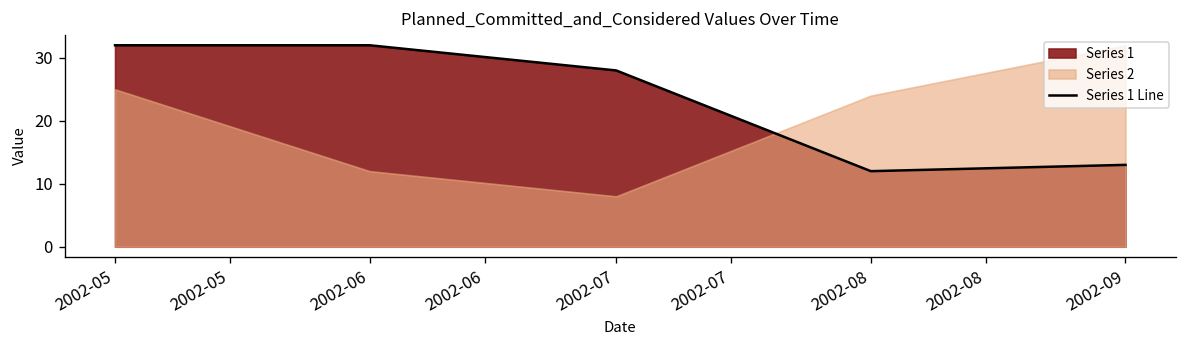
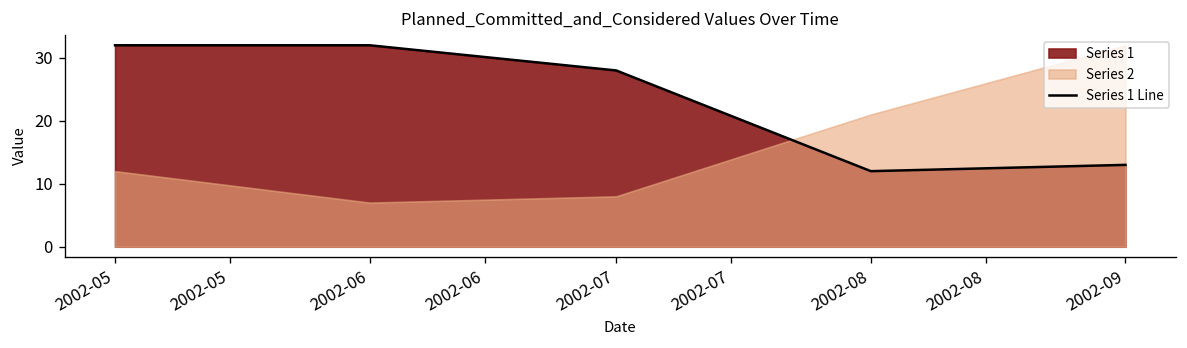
Series 2, 2002-05: 25 -> 12
Series 2, 2002-06: 12 -> 7
Series 2, 2002-08: 24 -> 21
